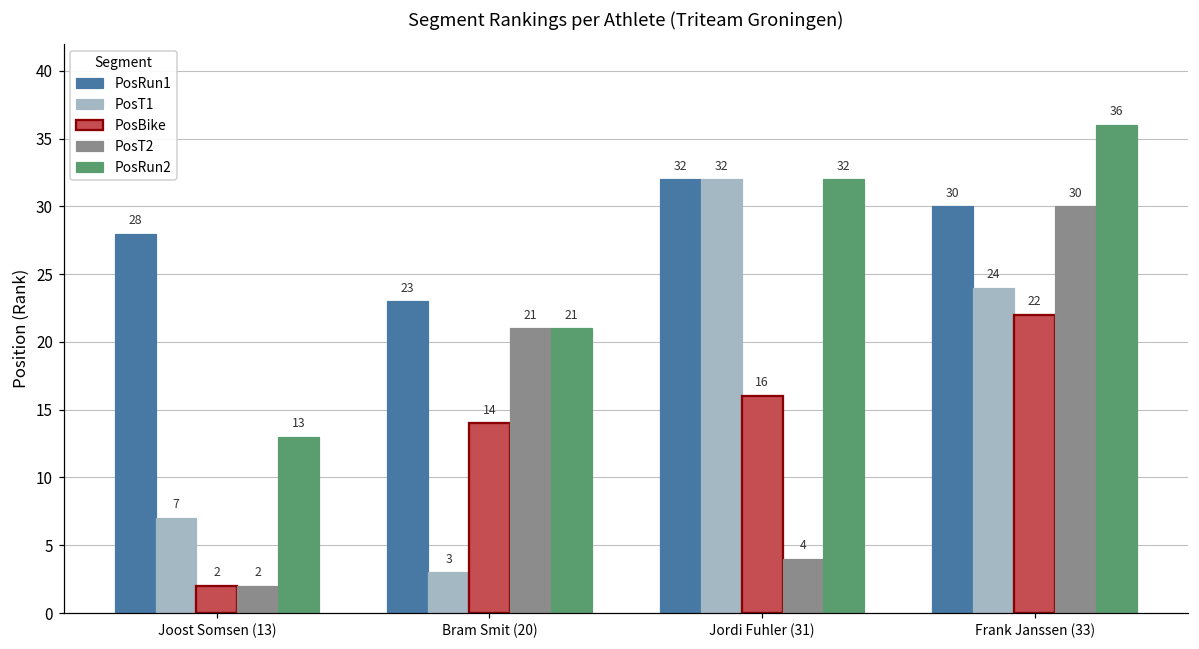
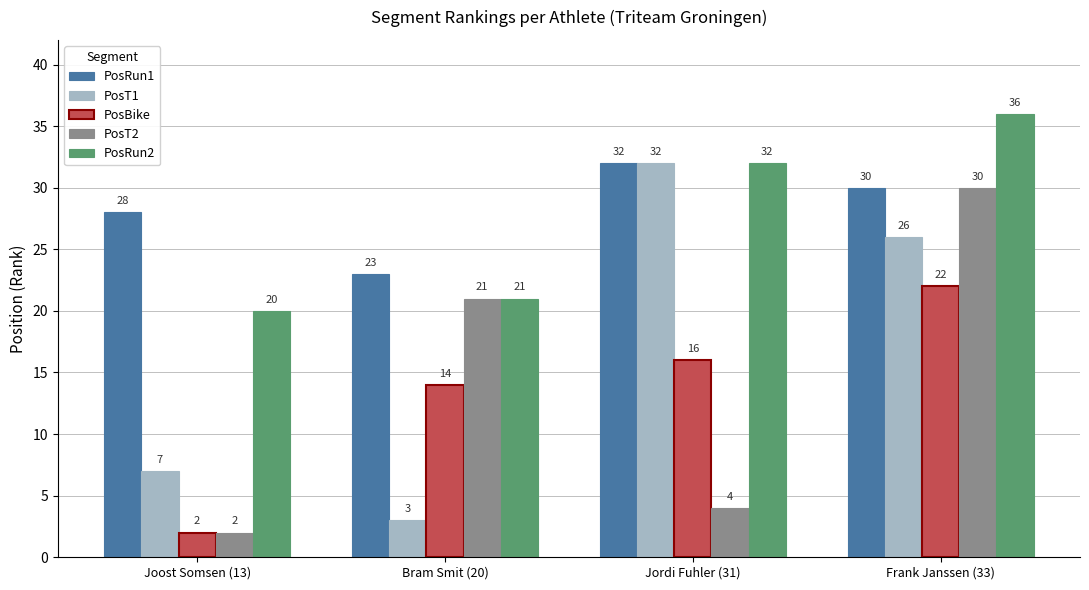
PosRun2, Joost Somsen (13): 13 -> 20
PosT1, Frank Janssen (33): 24 -> 26
